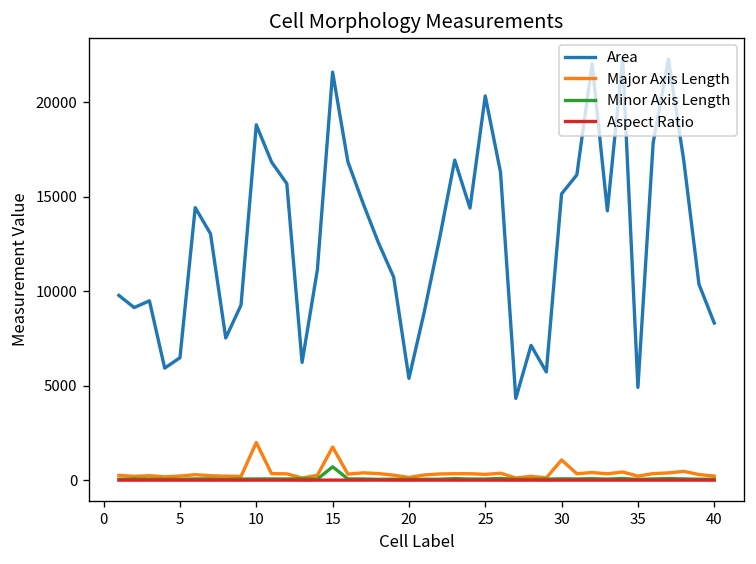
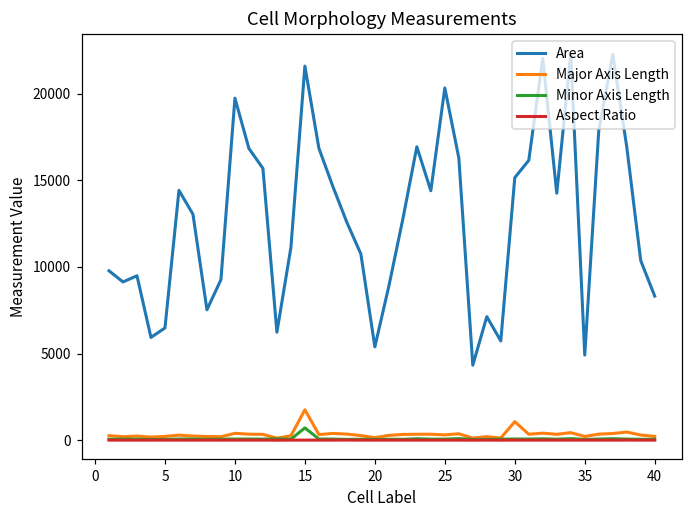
Area, 10: 18800 -> 19700
Major Axis Length, 10: 2000 -> 400
